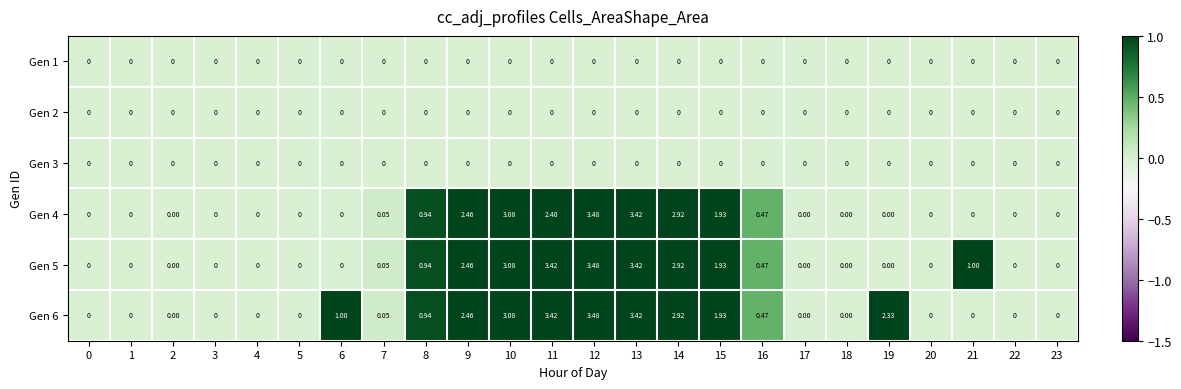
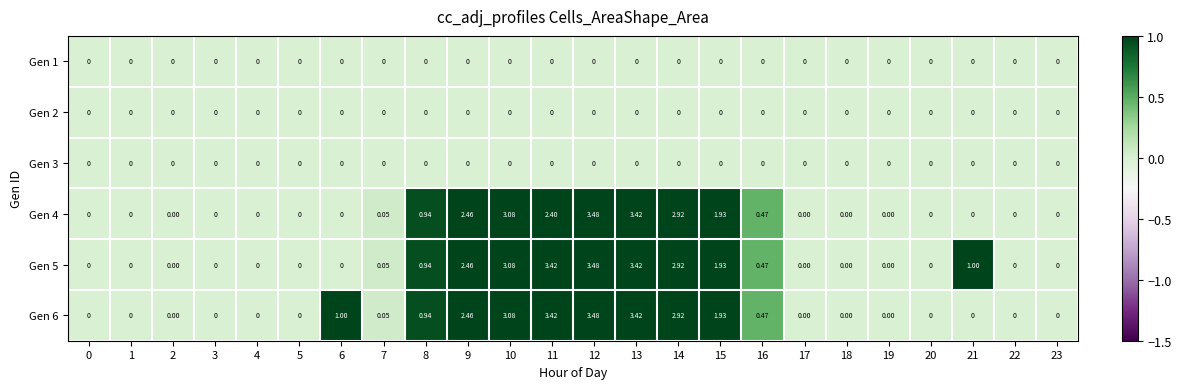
Gen 6, 19: 2.33 -> 0.00
